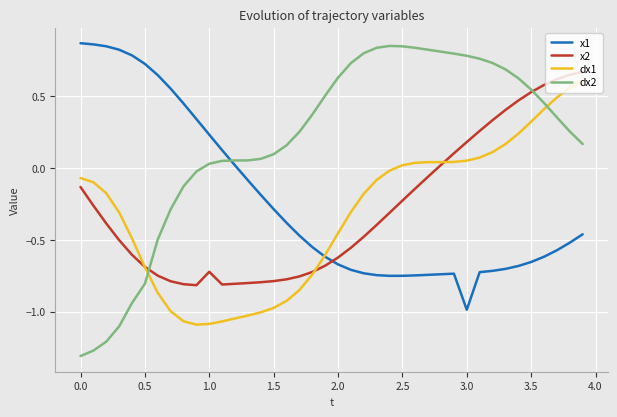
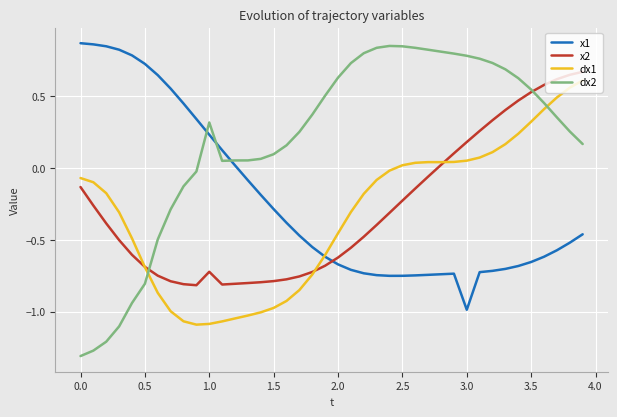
dx2, 1.0: 0.03 -> 0.32
